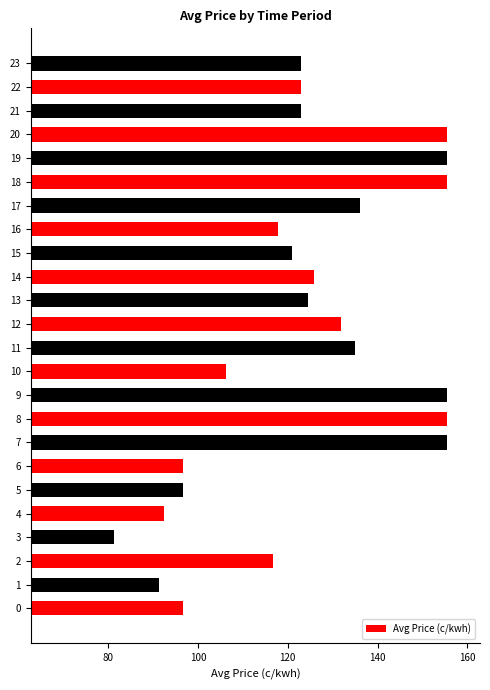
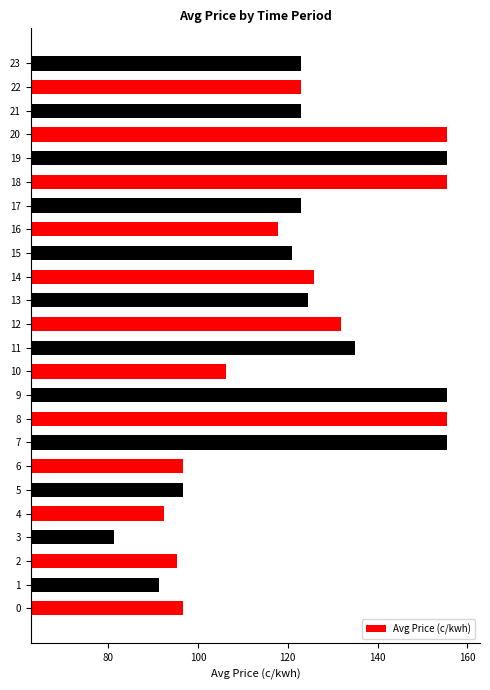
17: 136 -> 123
2: 117 -> 95
